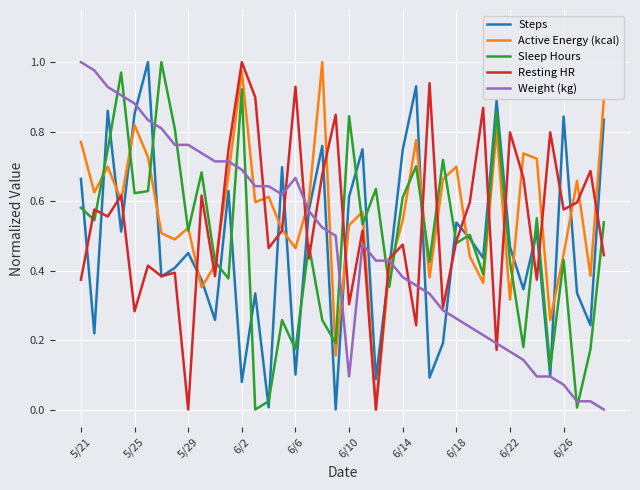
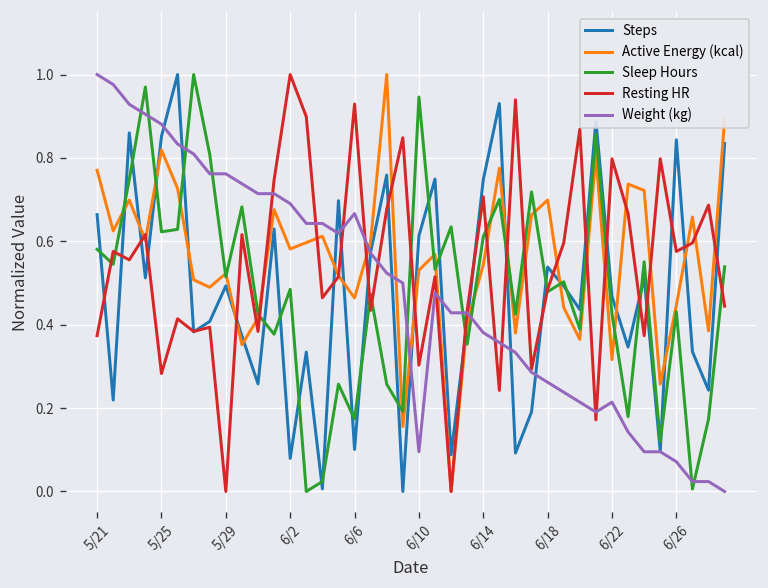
Steps, 5/29: 0.45 -> 0.49
Active Energy (kcal), 6/2: 0.97 -> 0.58
Sleep Hours, 6/2: 0.92 -> 0.49
Sleep Hours, 6/10: 0.84 -> 0.95
Resting HR, 6/14: 0.47 -> 0.71
Weight (kg), 6/22: 0.17 -> 0.21
